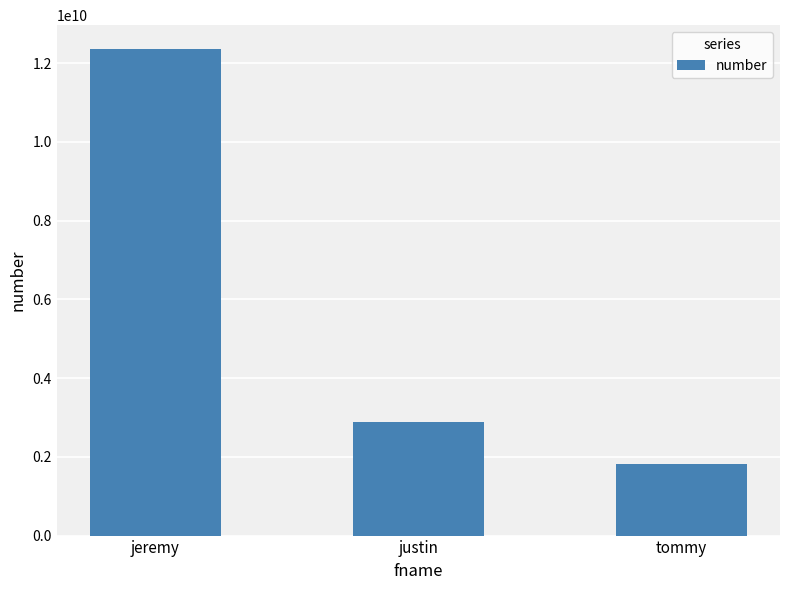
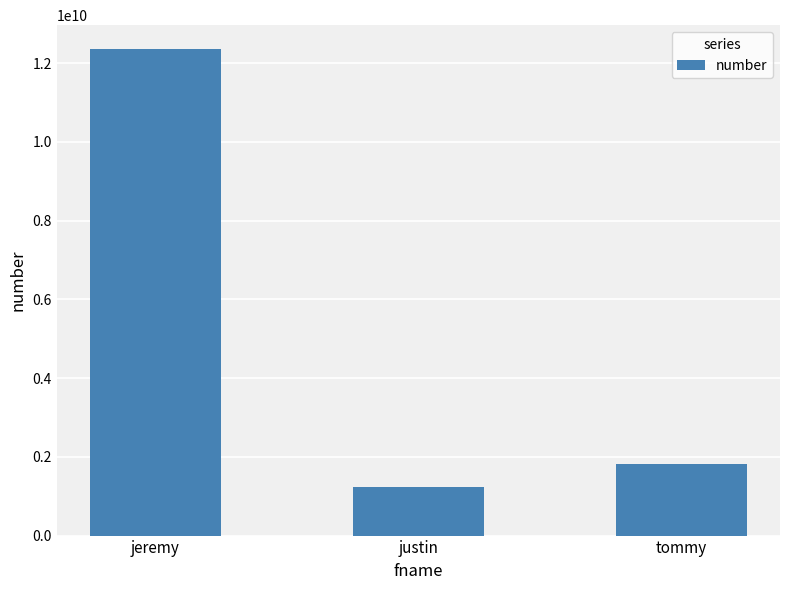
justin: 2900000000 -> 1200000000
